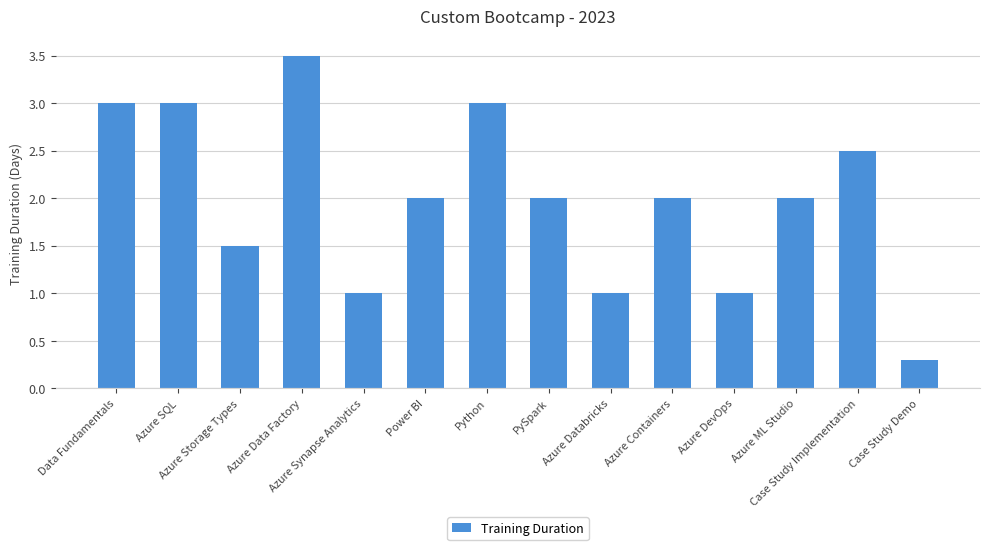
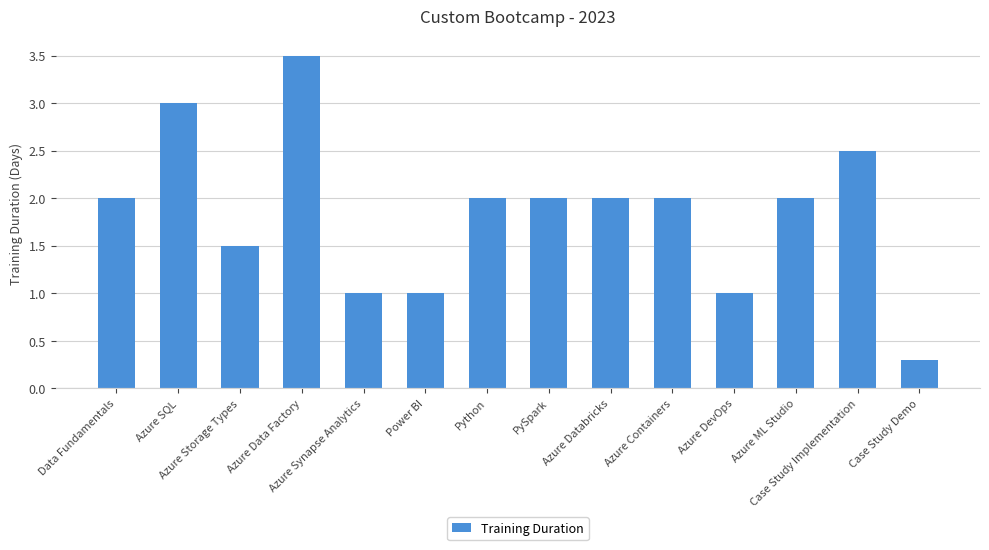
Data Fundamentals: 3 -> 2
Power BI: 2 -> 1
Python: 3 -> 2
Azure Databricks: 1 -> 2
